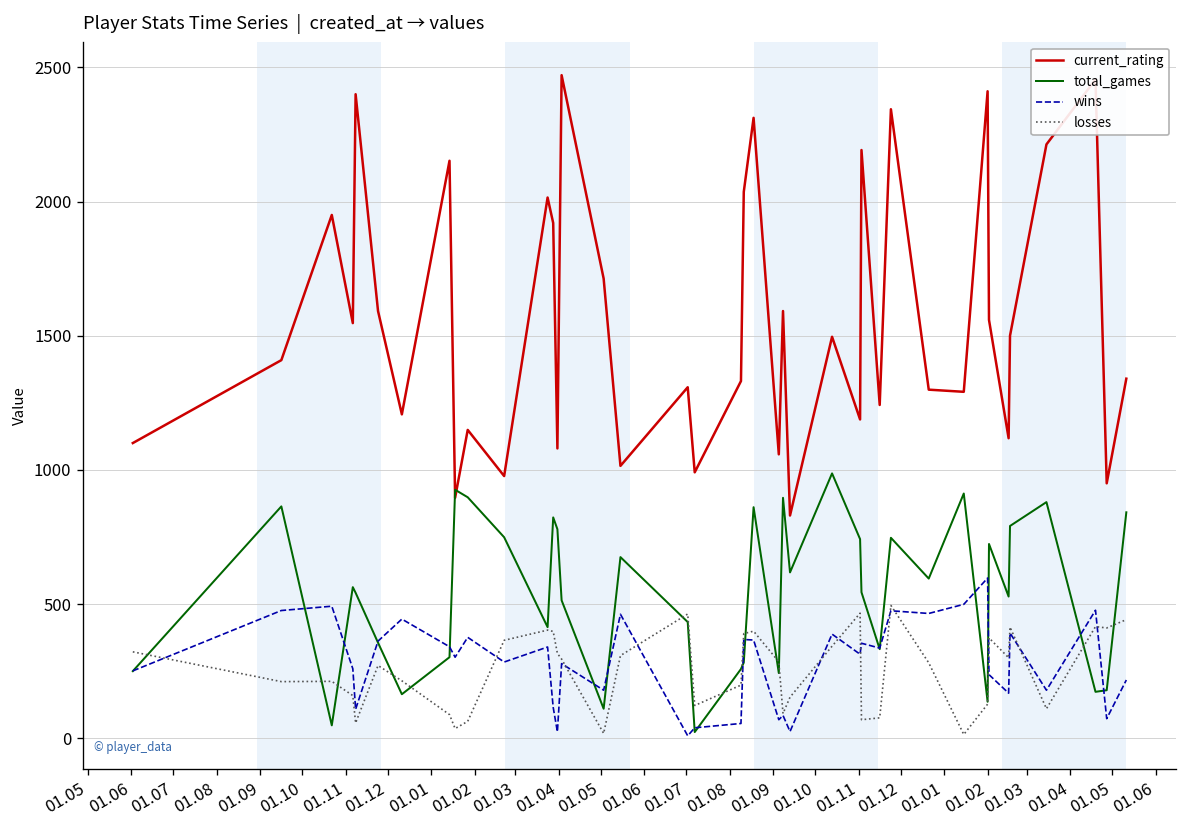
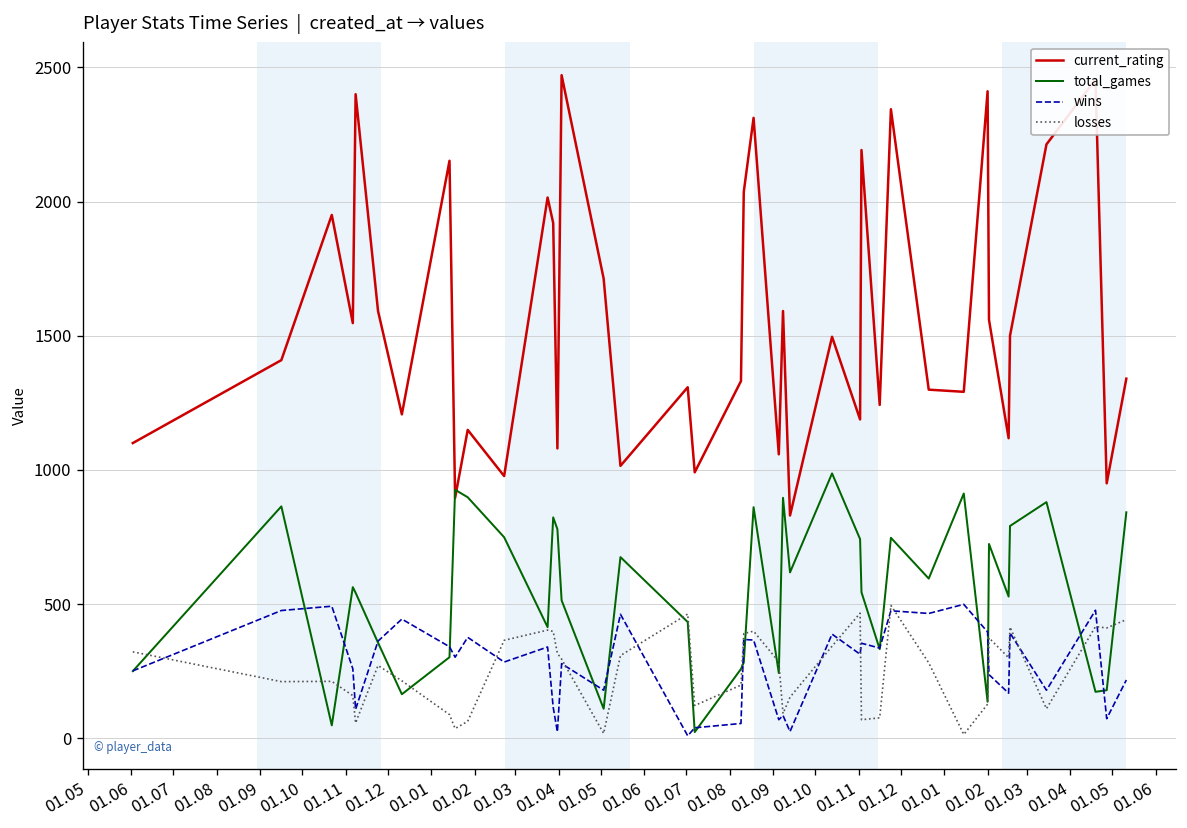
wins, 01.02: 600 -> 400
